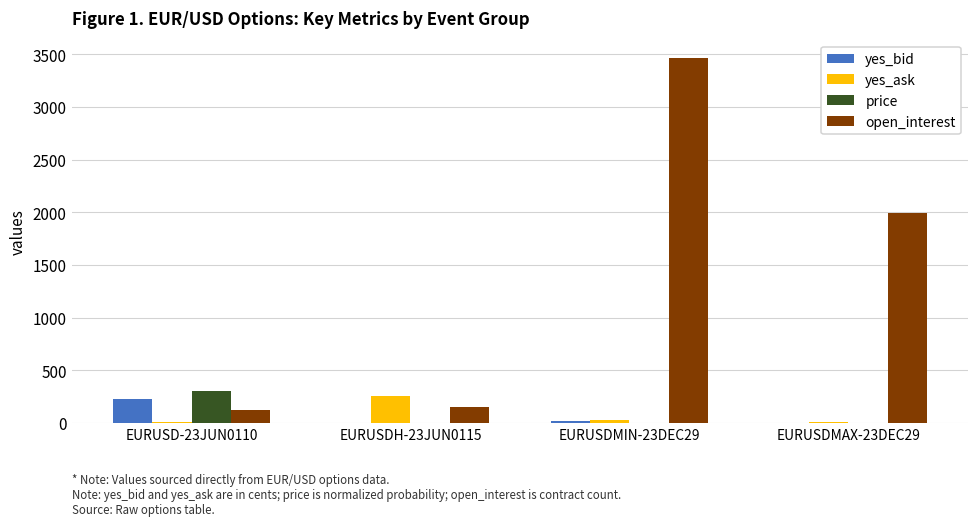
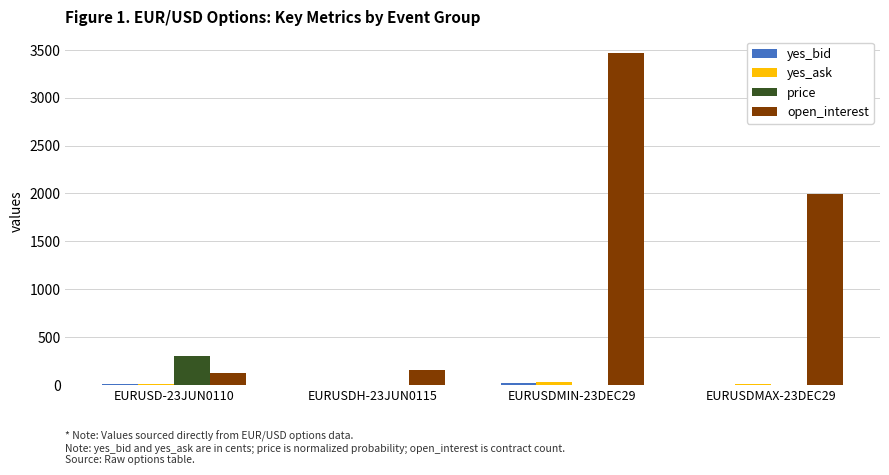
yes_bid, EURUSD-23JUN0110: 200 -> 0
yes_ask, EURUSDH-23JUN0115: 300 -> 0
